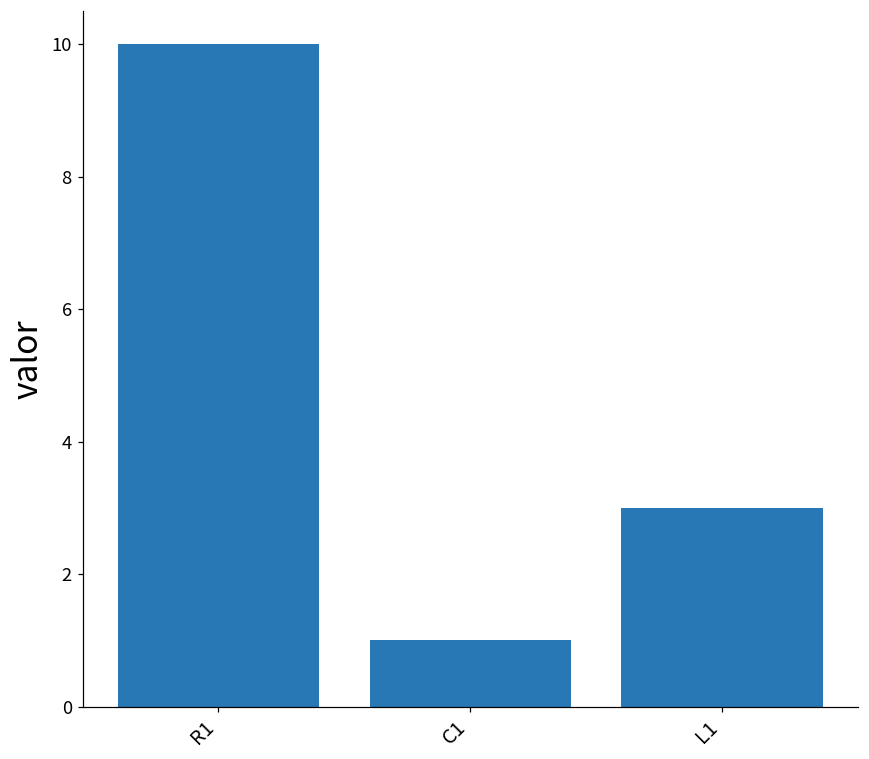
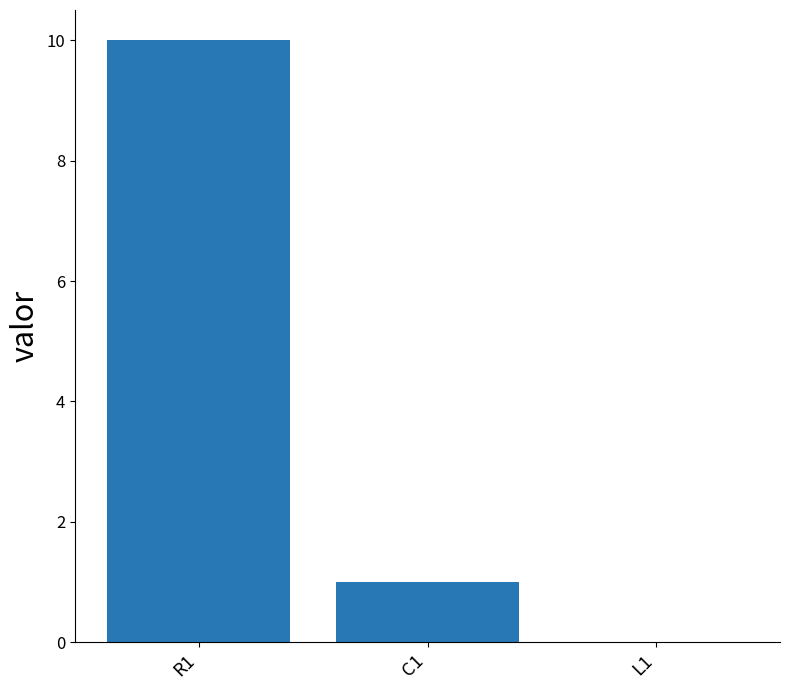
L1: 3 -> 0
